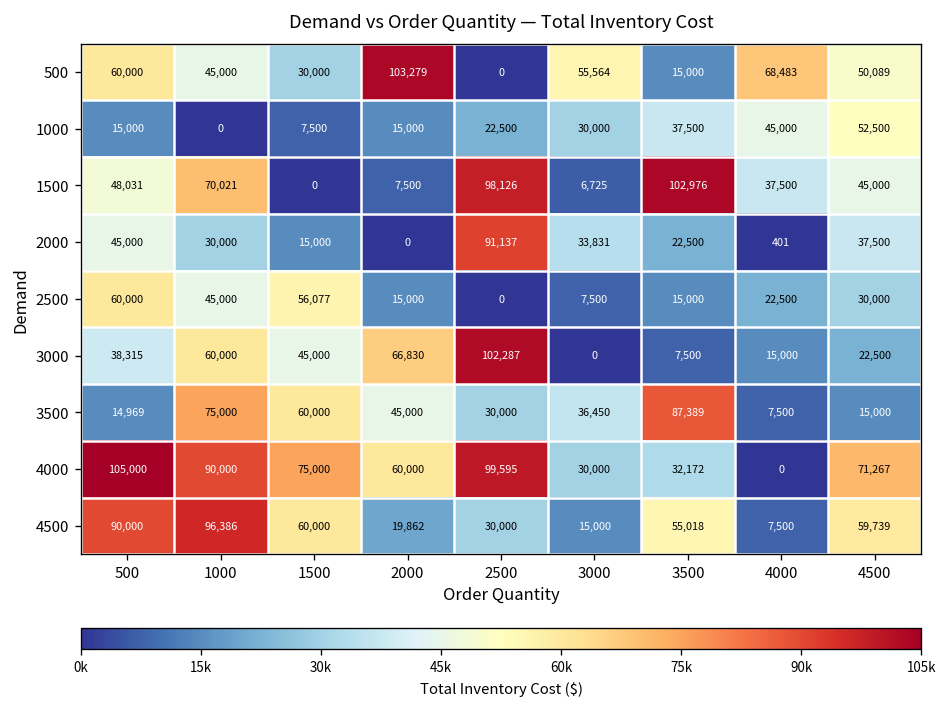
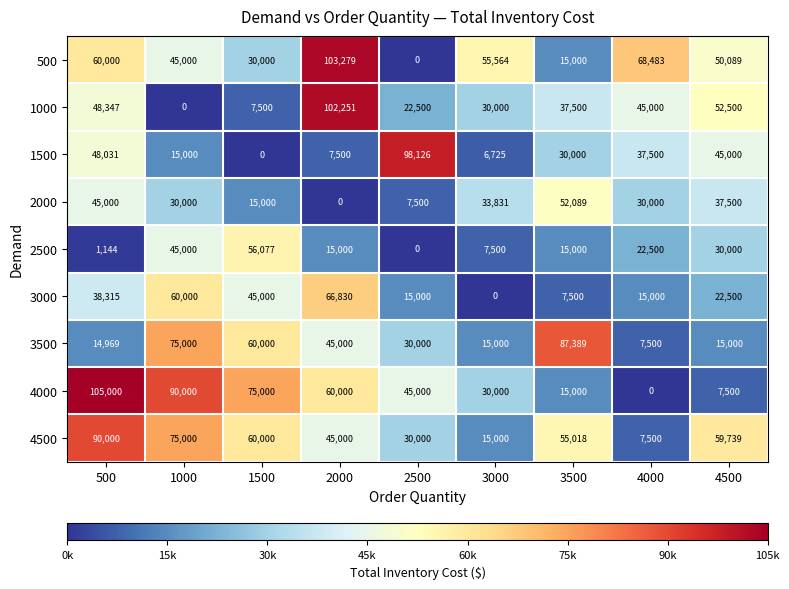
1000, 500: 15,000 -> 48,347
1000, 2000: 15,000 -> 102,251
1500, 1000: 70,021 -> 15,000
1500, 3500: 102,976 -> 30,000
2000, 2500: 91,137 -> 7,500
2000, 3500: 22,500 -> 52,089
2000, 4000: 401 -> 30,000
2500, 500: 60,000 -> 1,144
3000, 2500: 102,287 -> 15,000
3500, 3000: 36,450 -> 15,000
4000, 2500: 99,595 -> 45,000
4000, 3500: 32,172 -> 15,000
4000, 4500: 71,267 -> 7,500
4500, 1000: 96,386 -> 75,000
4500, 2000: 19,862 -> 45,000
